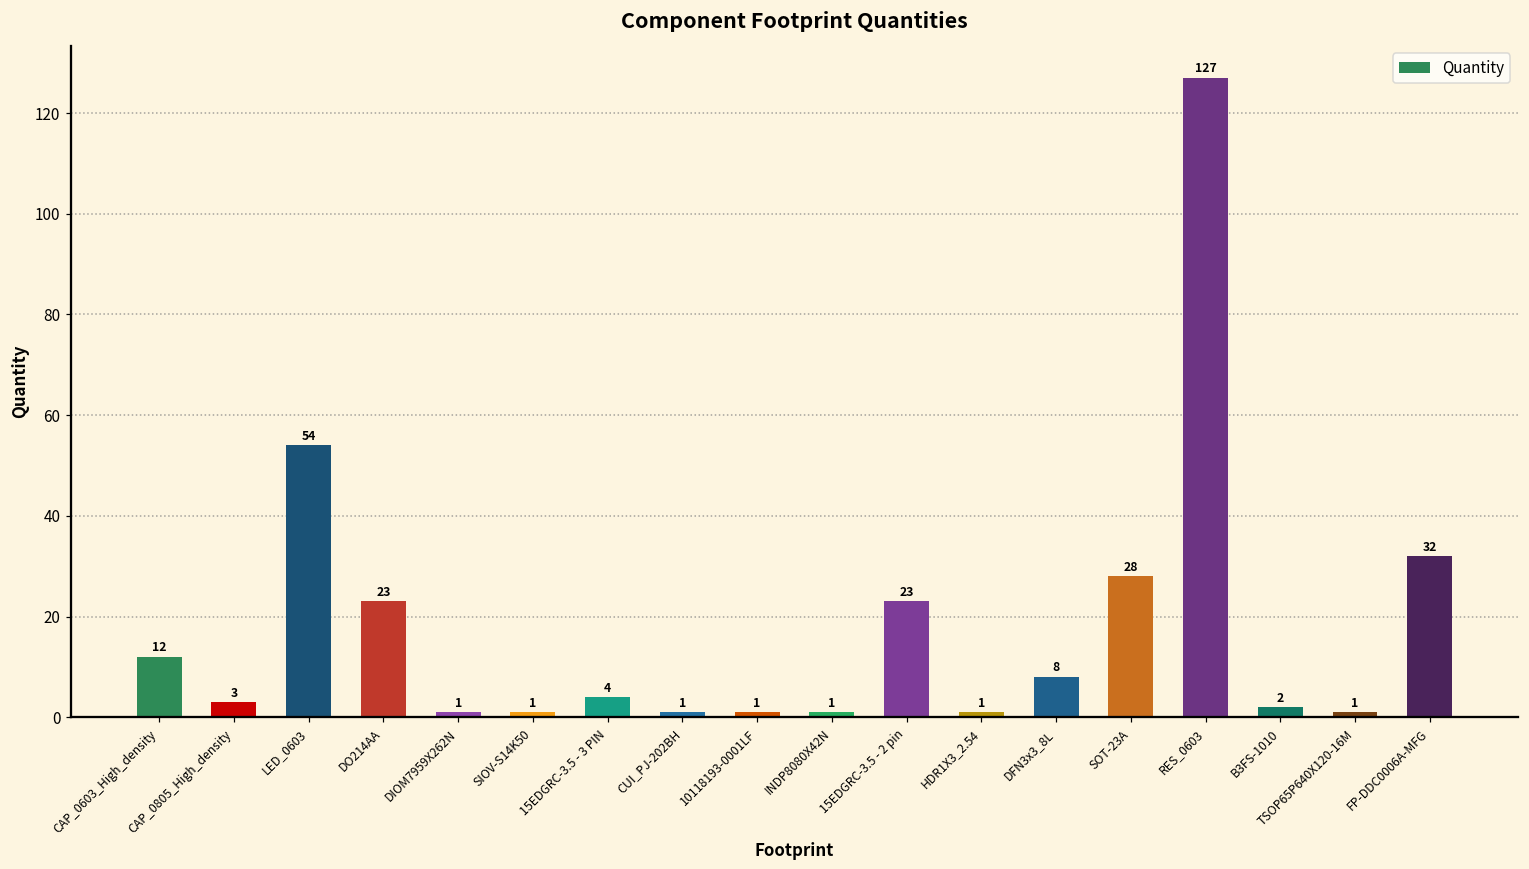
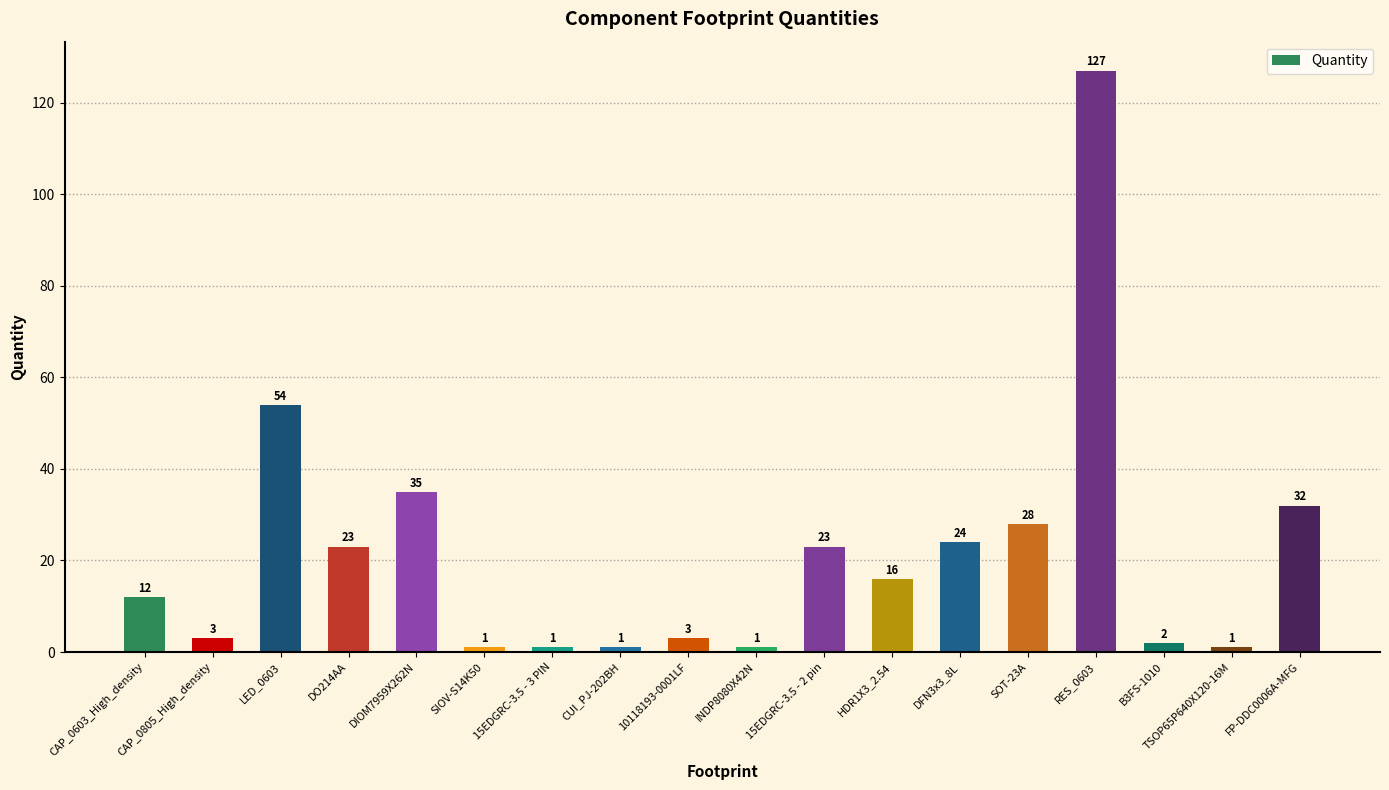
DIOM7959X262N: 1 -> 35
15EDGRC-3.5 - 3 PIN: 4 -> 1
10118193-0001LF: 1 -> 3
HDR1X3_2.54: 1 -> 16
DFN3x3_8L: 8 -> 24
